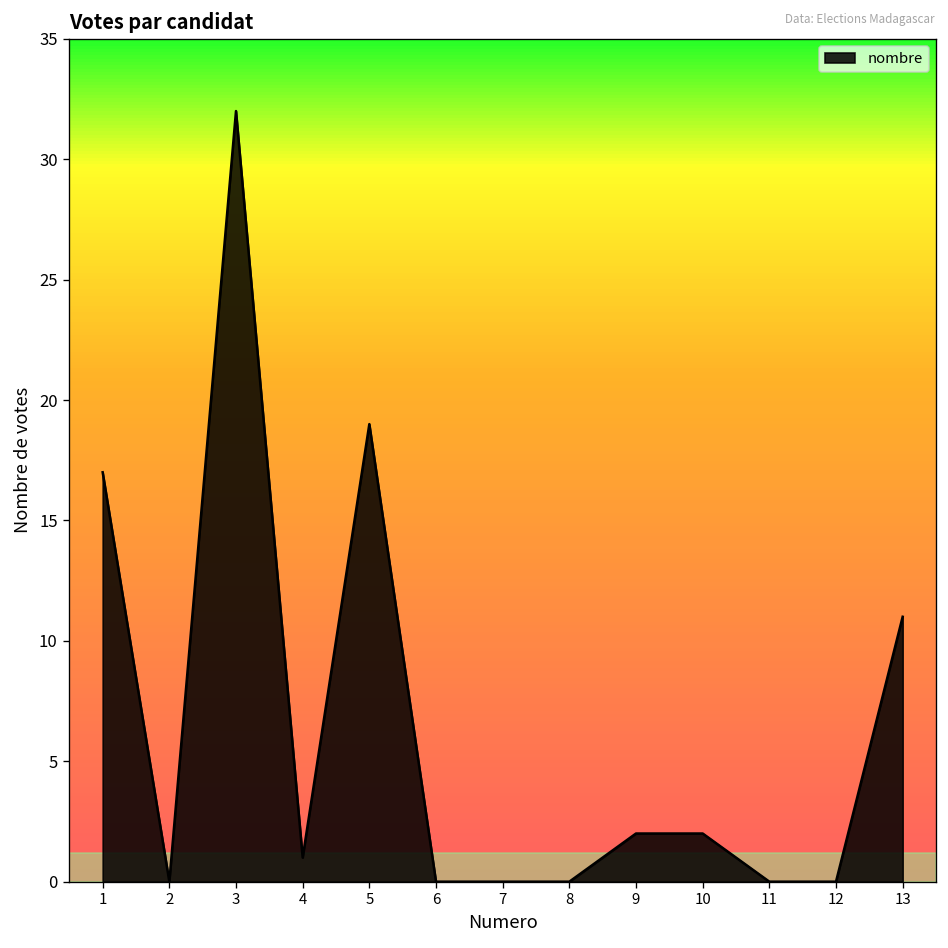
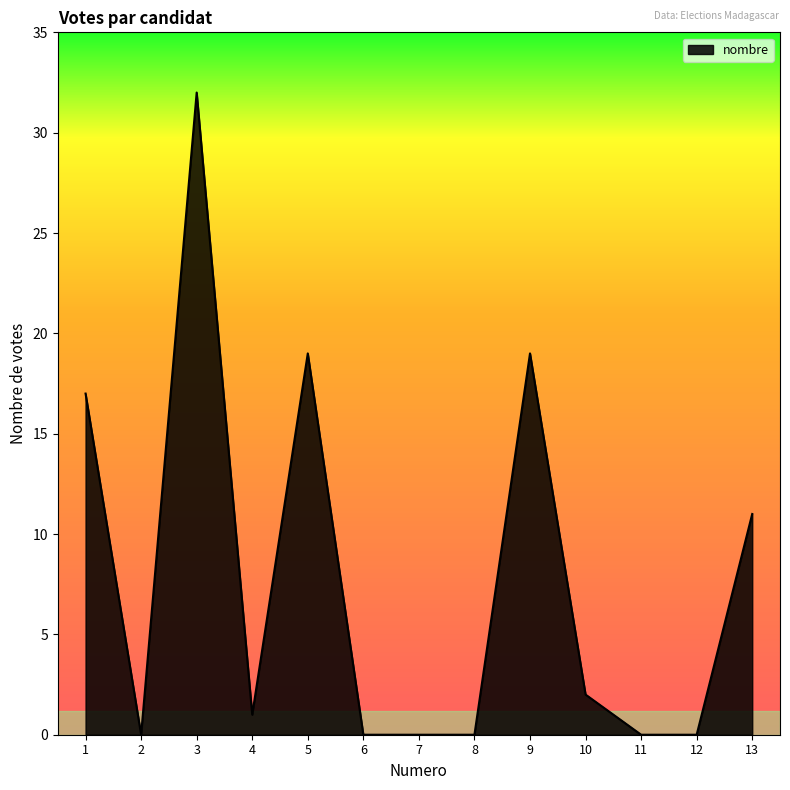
9: 2 -> 19
